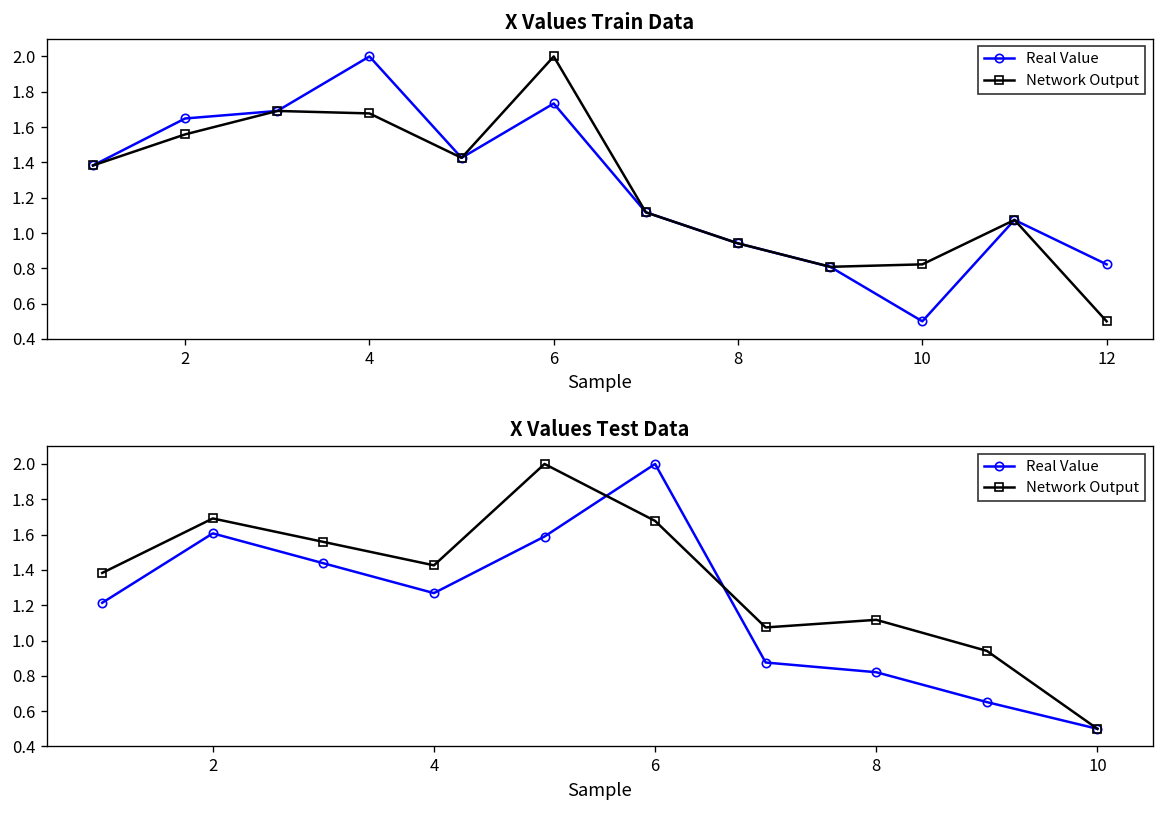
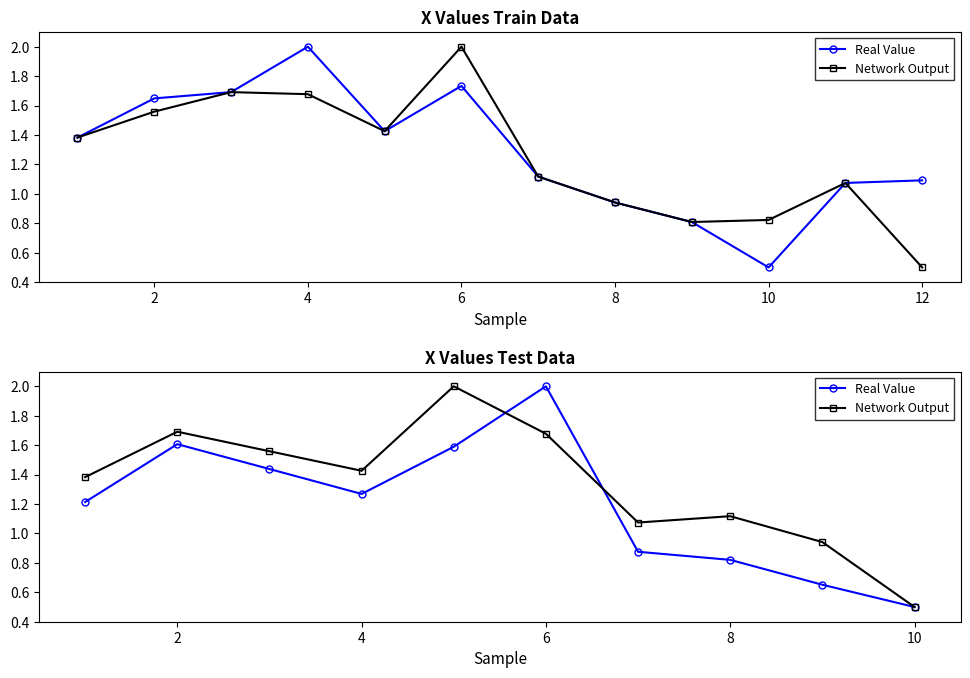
X Values Train Data, Real Value, 12: 0.82 -> 1.09
